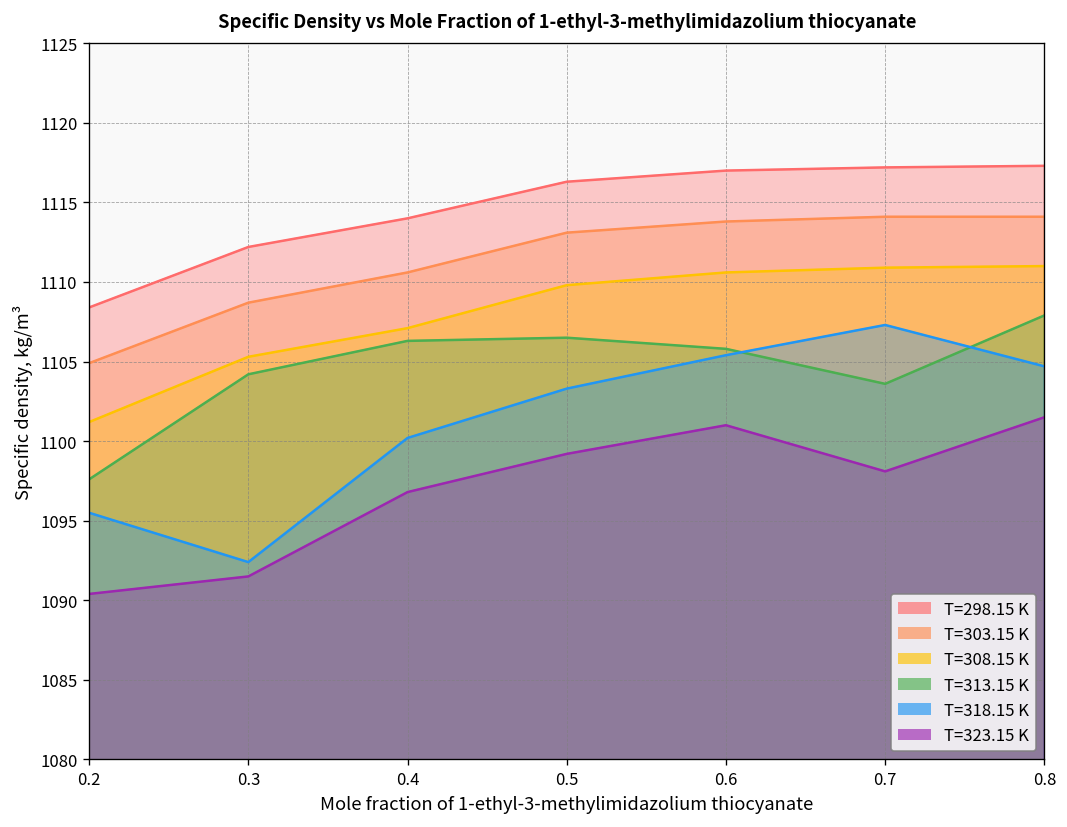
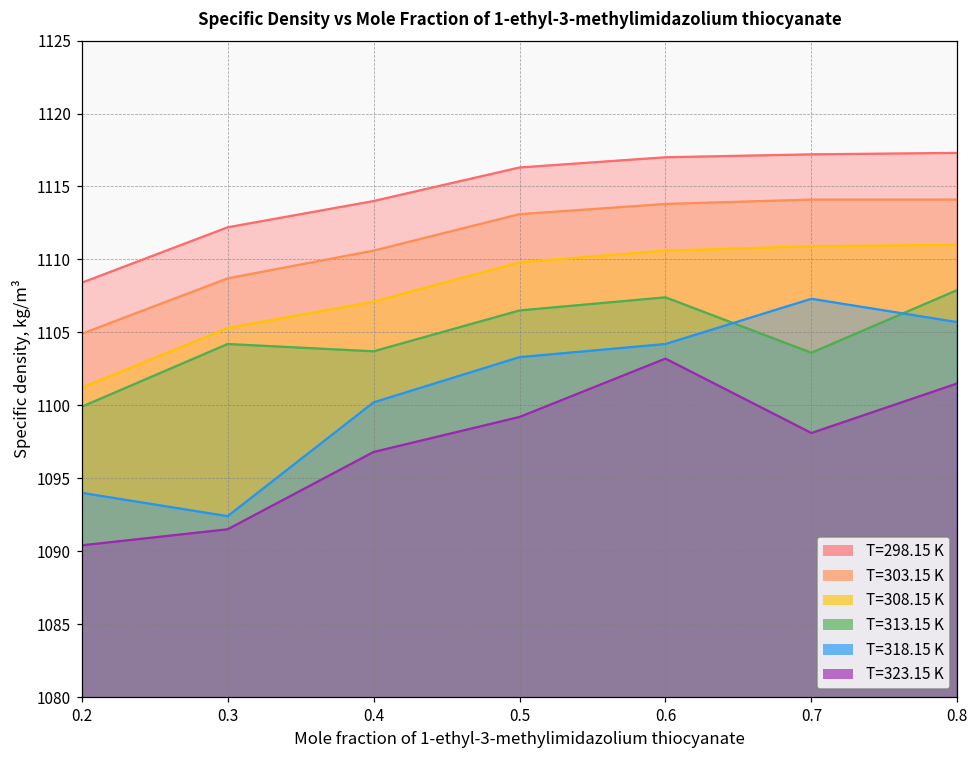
T=313.15 K, 0.2: 1097.6 -> 1099.9
T=318.15 K, 0.2: 1095.5 -> 1094.0
T=313.15 K, 0.4: 1106.3 -> 1103.7
T=313.15 K, 0.6: 1105.8 -> 1107.4
T=318.15 K, 0.6: 1105.4 -> 1104.2
T=323.15 K, 0.6: 1101.0 -> 1103.2
T=318.15 K, 0.8: 1104.7 -> 1105.7
